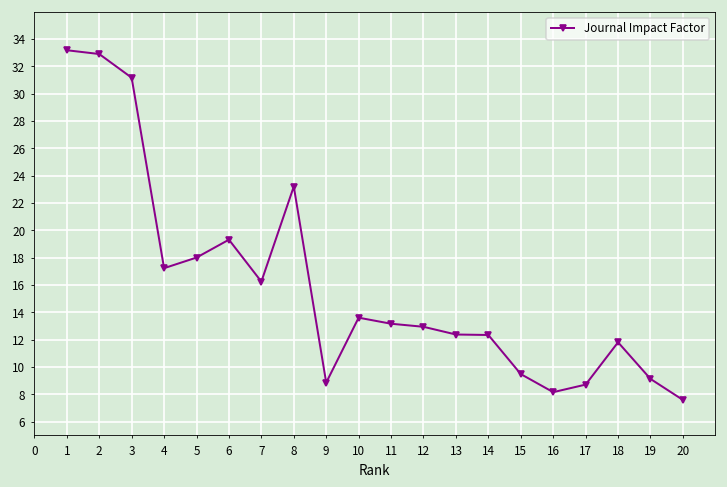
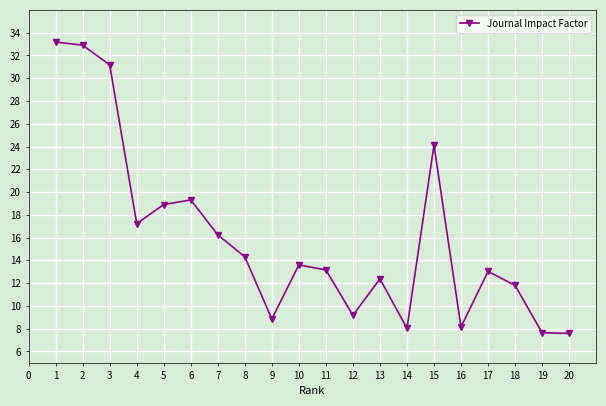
5: 18.0 -> 18.9
8: 23.2 -> 14.3
12: 12.9 -> 9.2
14: 12.3 -> 8.0
15: 9.5 -> 24.1
17: 8.7 -> 13.0
19: 9.1 -> 7.6
